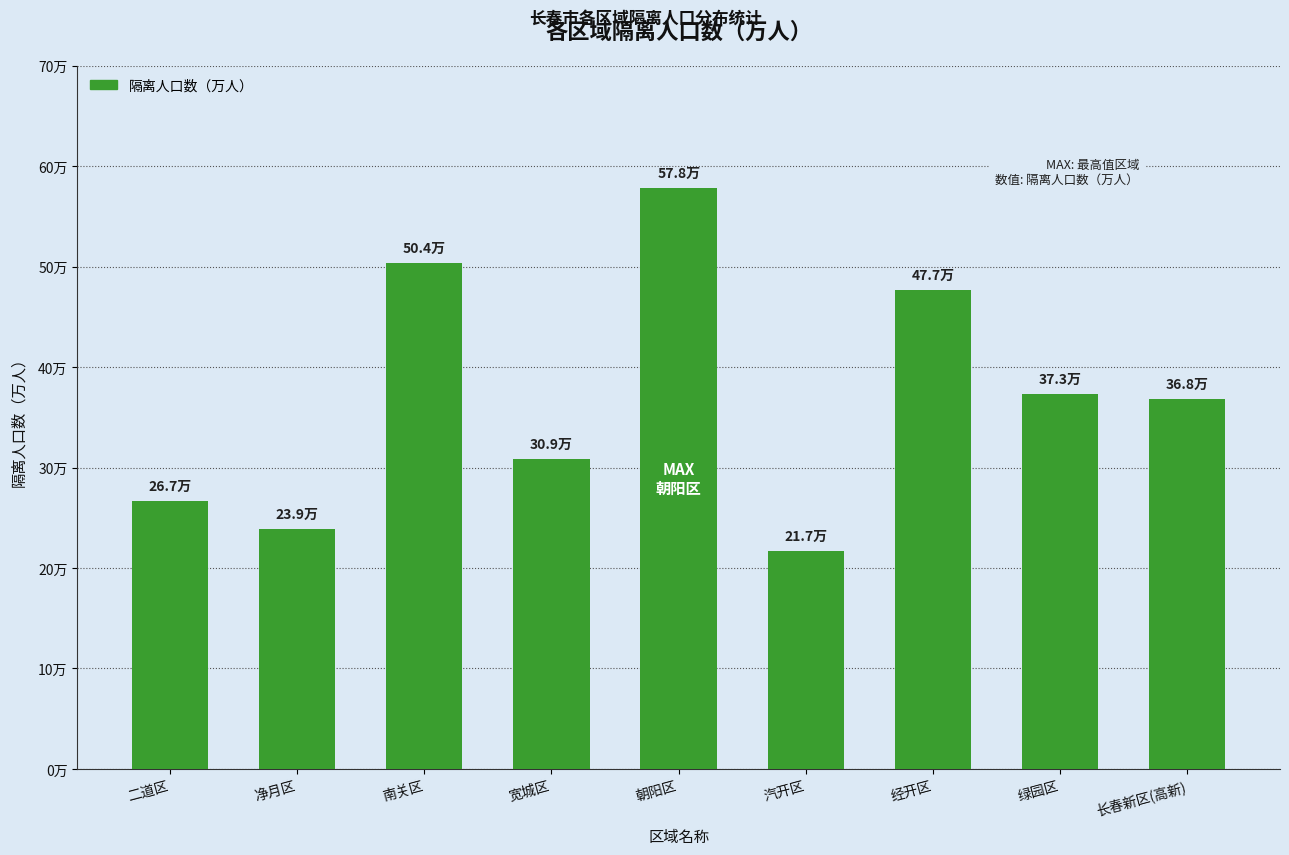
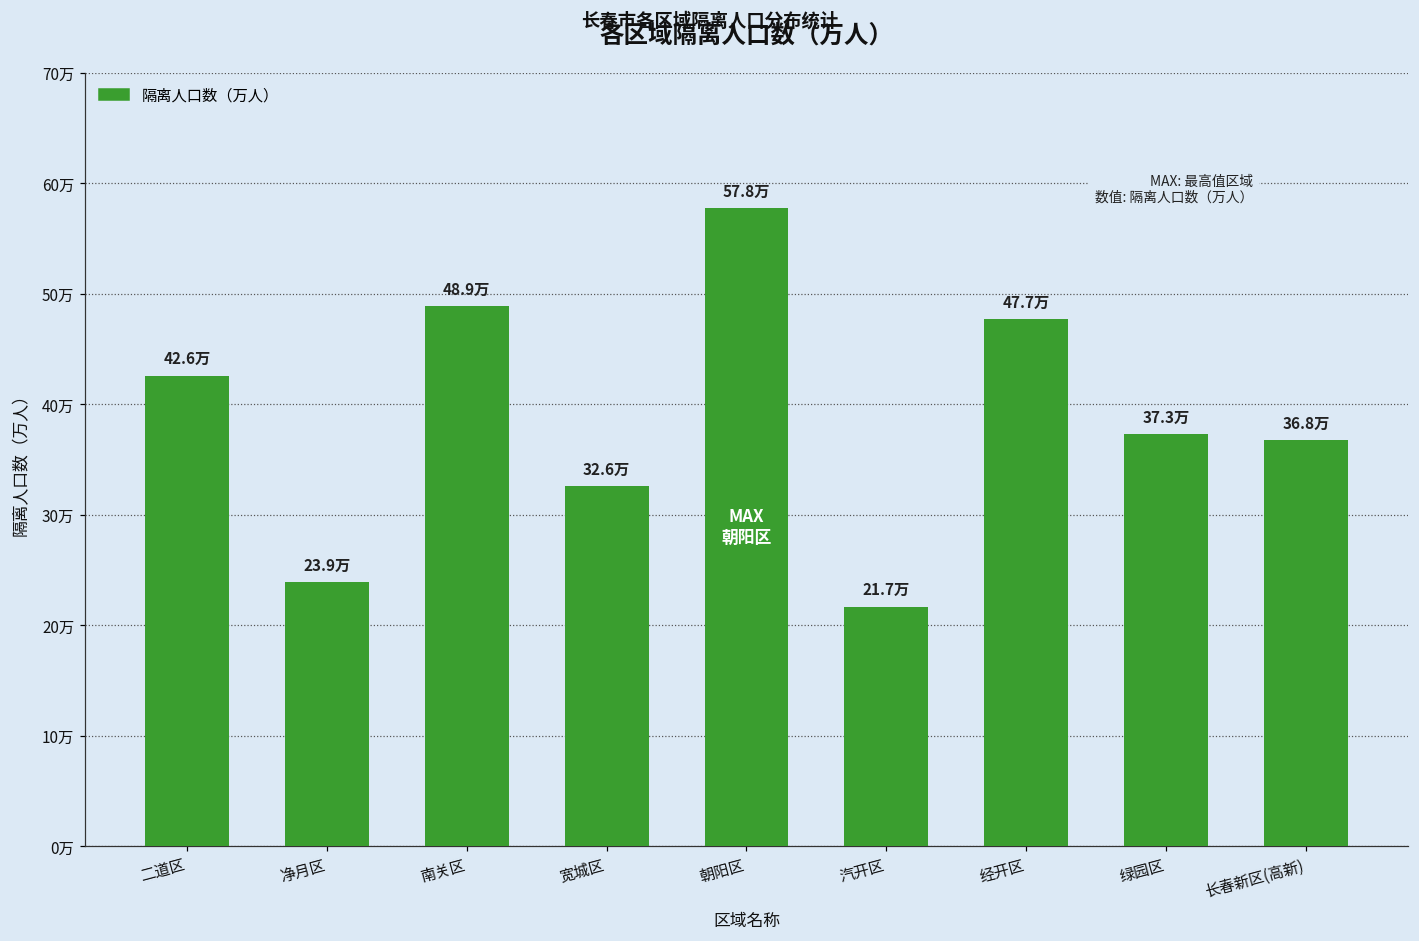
二道区: 26.7万 -> 42.6万
南关区: 50.4万 -> 48.9万
宽城区: 30.9万 -> 32.6万
